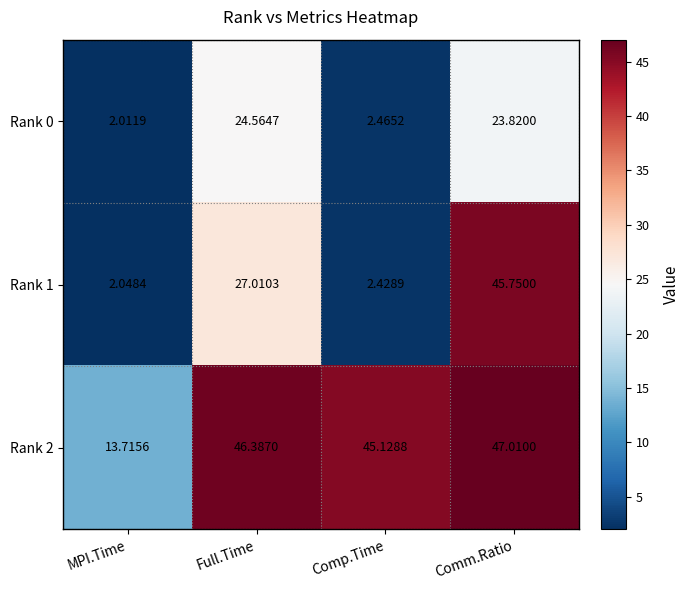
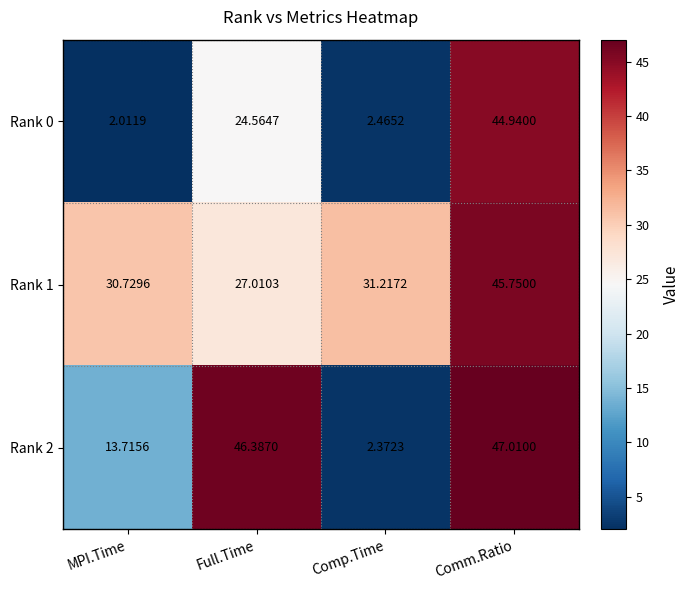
Rank 0, Comm.Ratio: 23.8200 -> 44.9400
Rank 1, MPI.Time: 2.0484 -> 30.7296
Rank 1, Comp.Time: 2.4289 -> 31.2172
Rank 2, Comp.Time: 45.1288 -> 2.3723
